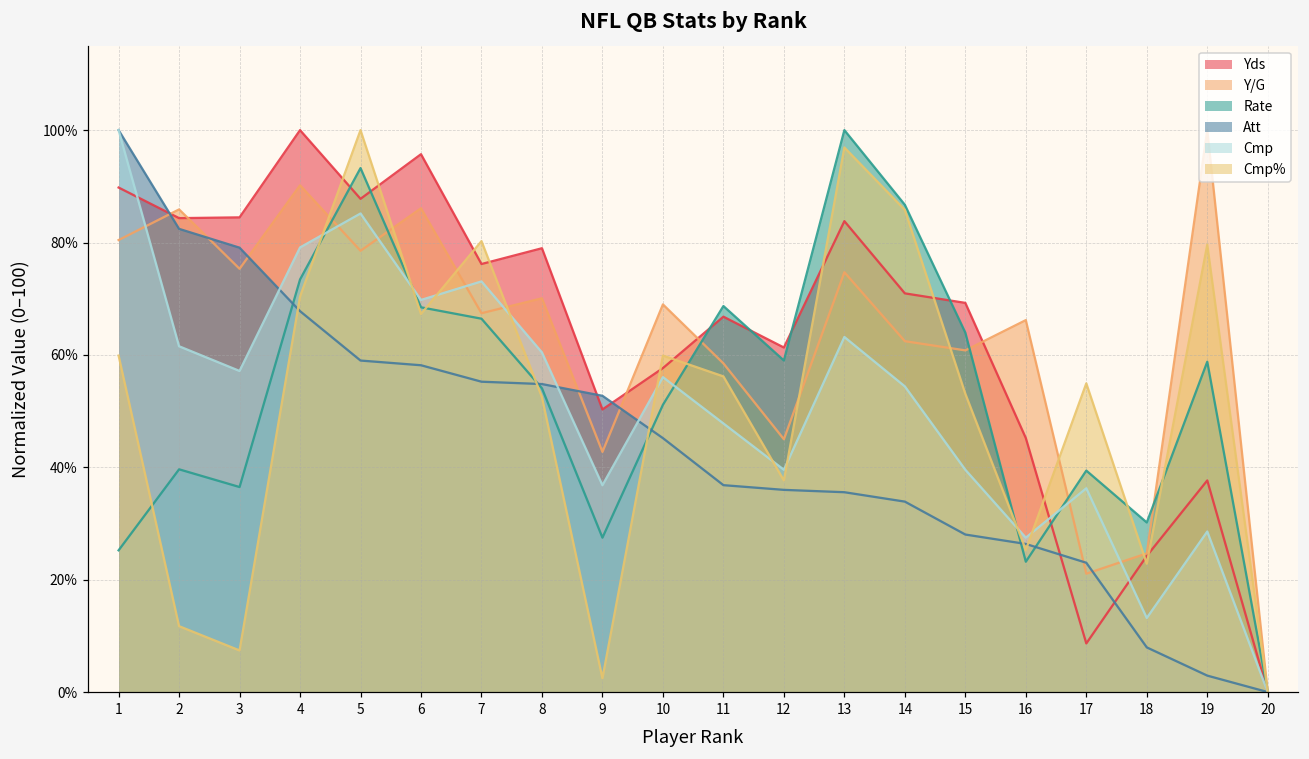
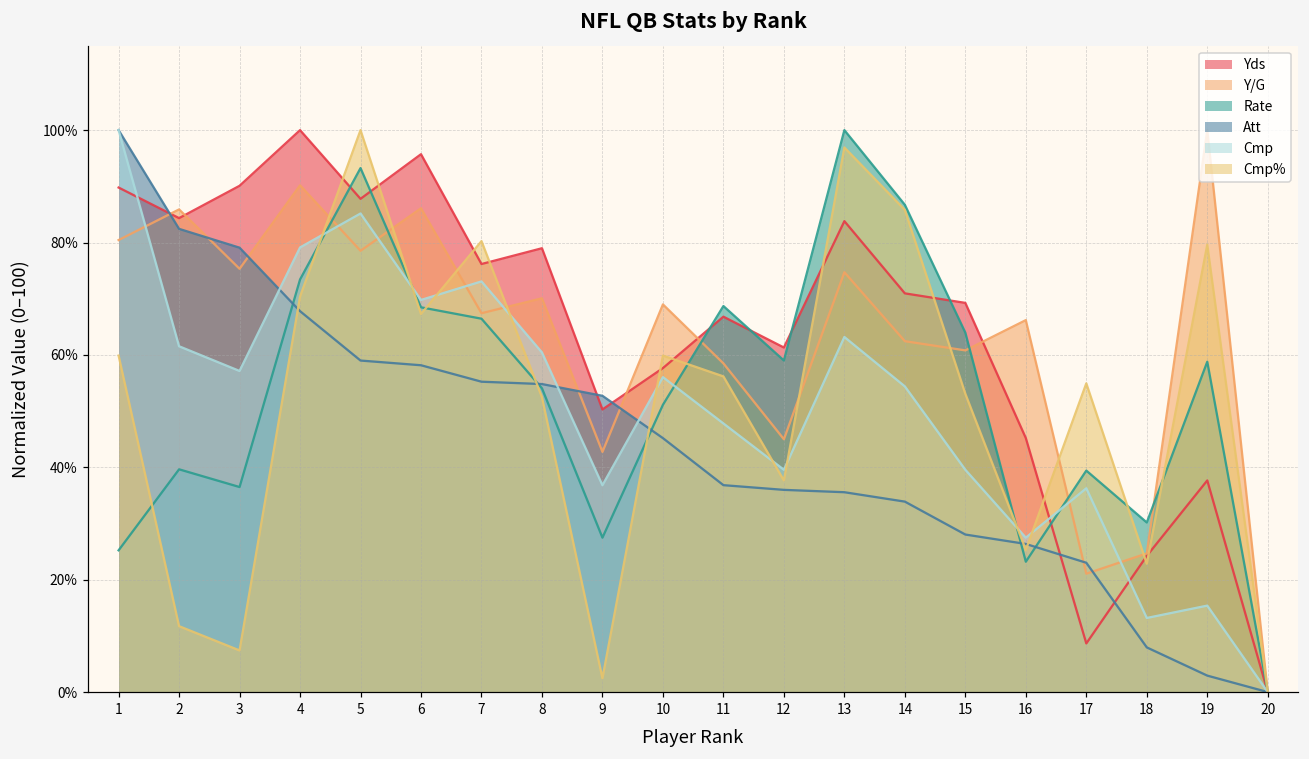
Yds, 3: 84% -> 90%
Cmp, 19: 29% -> 15%
